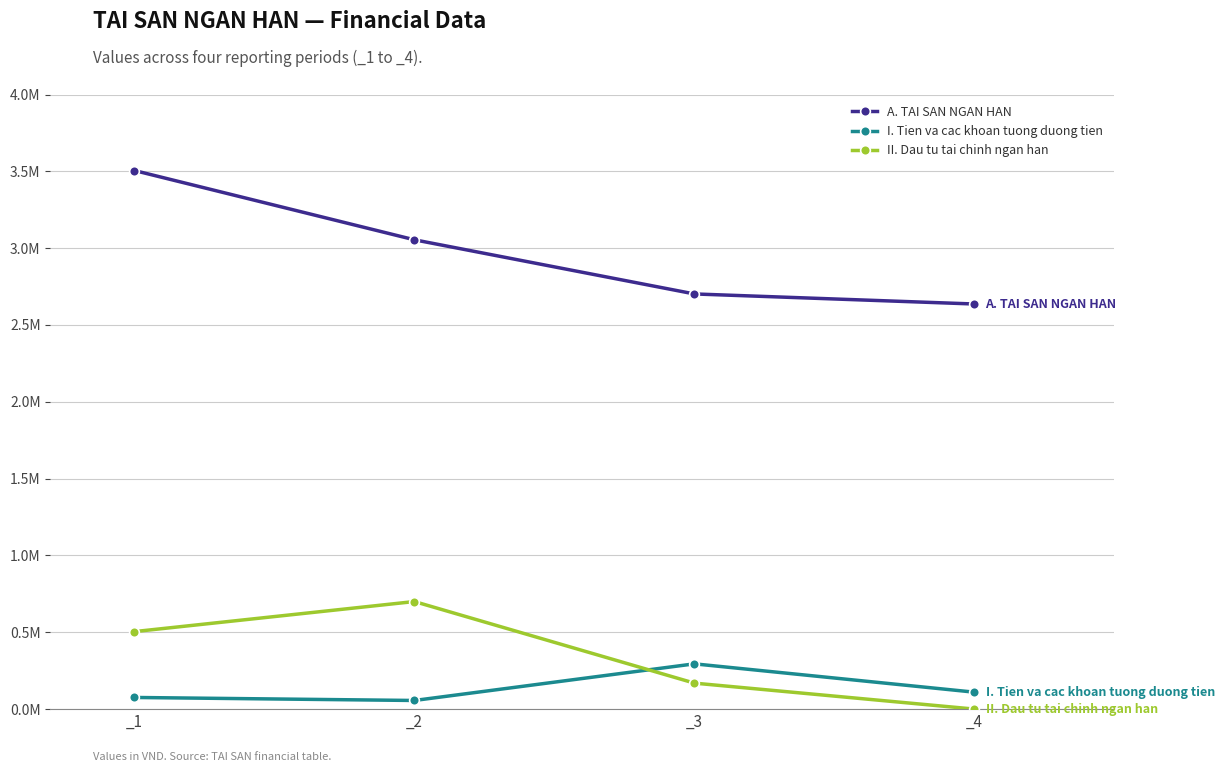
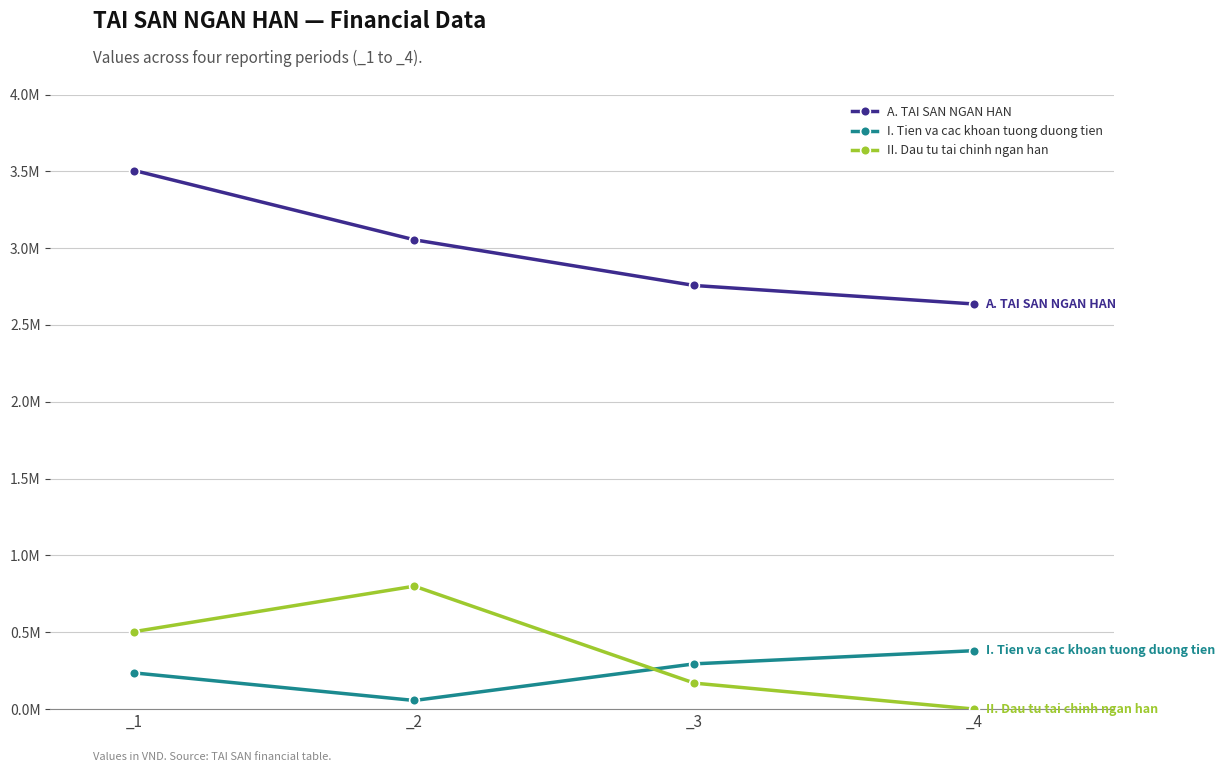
I. Tien va cac khoan tuong duong tien, _1: 80000 -> 240000
II. Dau tu tai chinh ngan han, _2: 700000 -> 800000
A. TAI SAN NGAN HAN, _3: 2700000 -> 2760000
I. Tien va cac khoan tuong duong tien, _4: 110000 -> 380000
